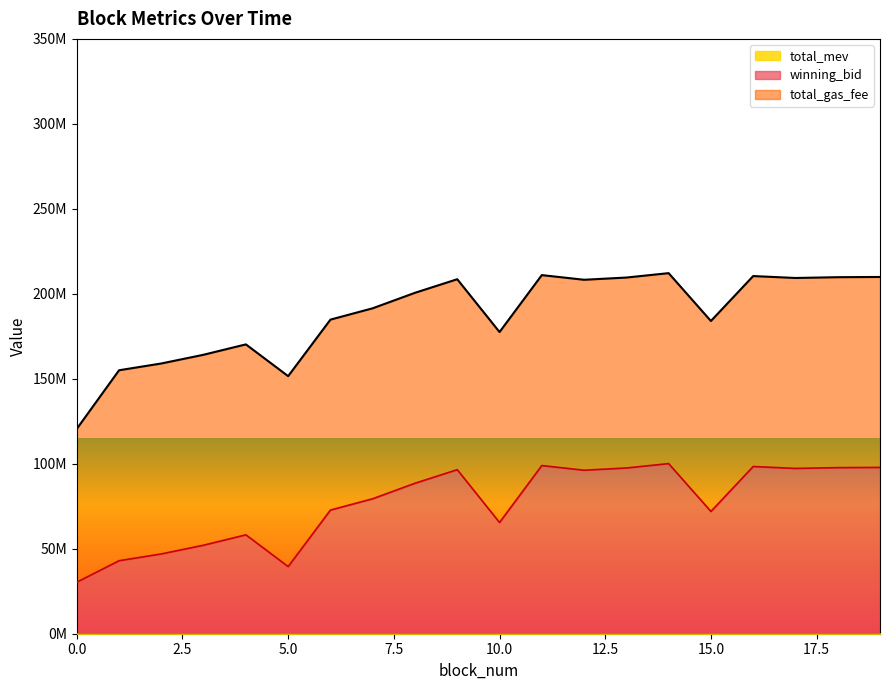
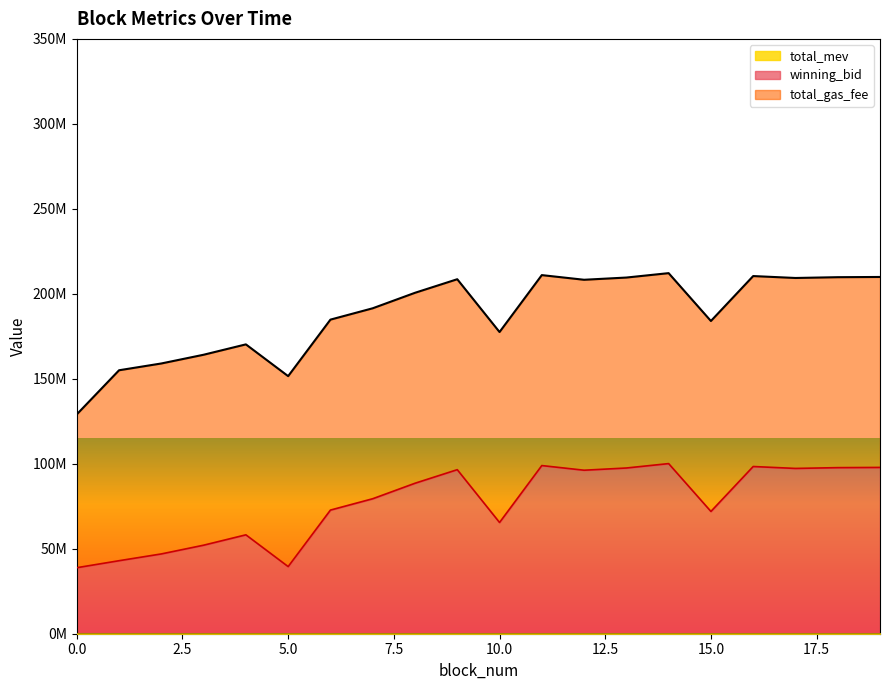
winning_bid, 0.0: 30000000 -> 39000000
